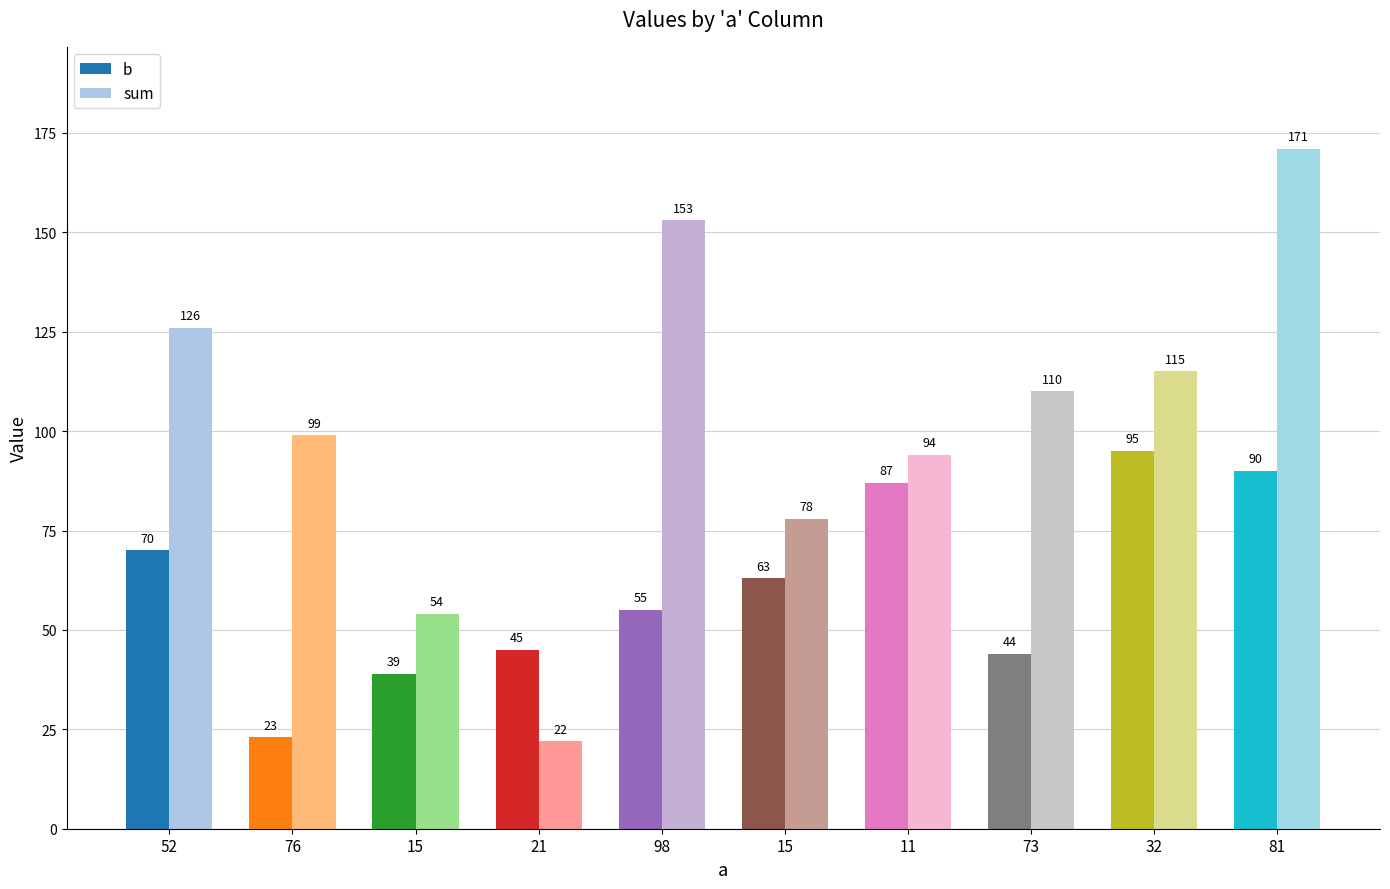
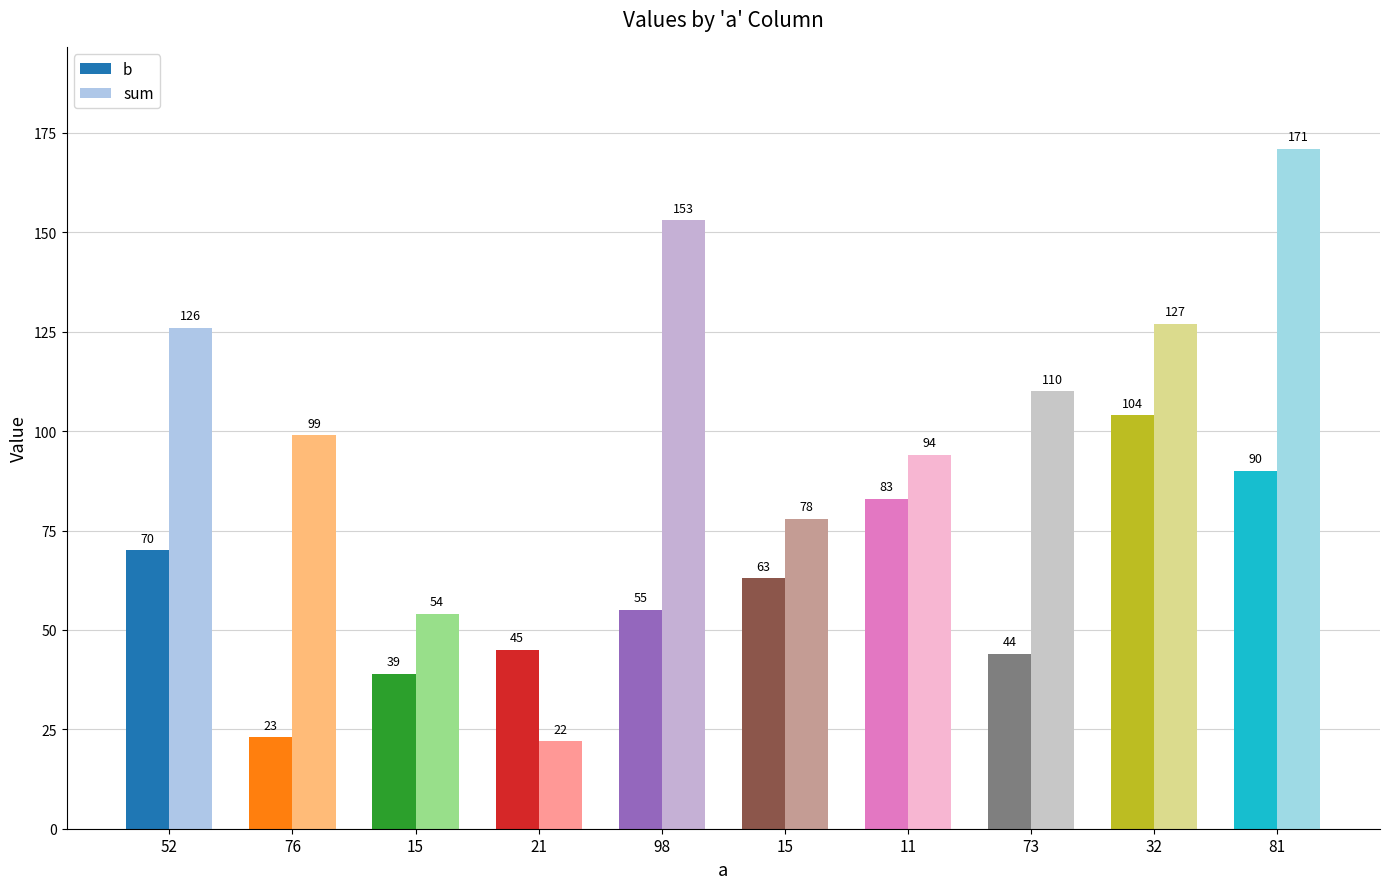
b, 11: 87 -> 83
b, 32: 95 -> 104
sum, 32: 115 -> 127
